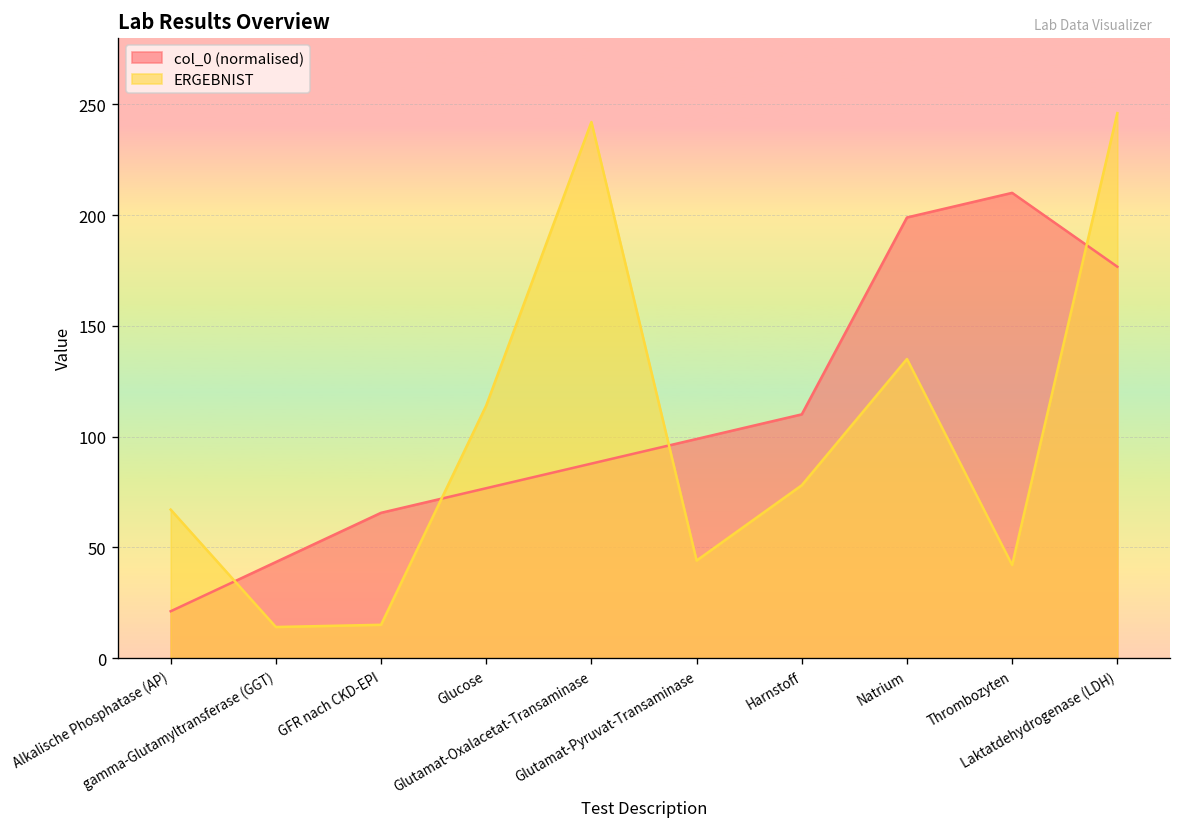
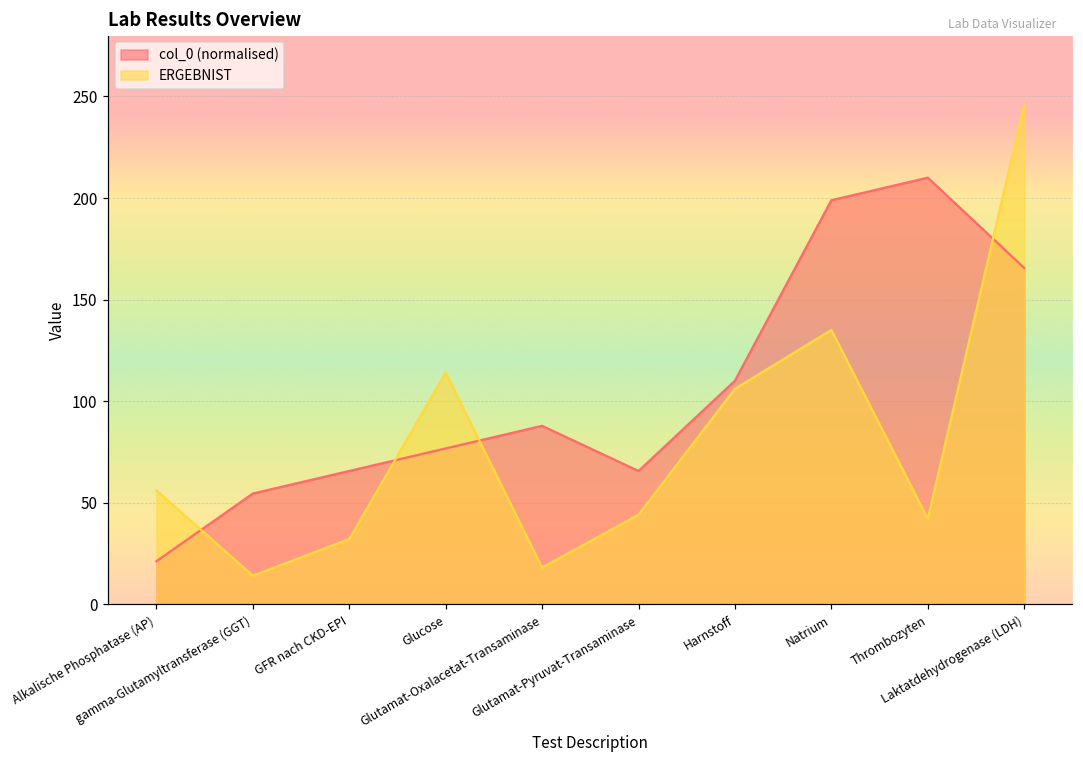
ERGEBNIST, Alkalische Phosphatase (AP): 67 -> 56
col_0 (normalised), gamma-Glutamyltransferase (GGT): 43 -> 54
ERGEBNIST, GFR nach CKD-EPI: 15 -> 32
ERGEBNIST, Glutamat-Oxalacetat-Transaminase: 242 -> 18
col_0 (normalised), Glutamat-Pyruvat-Transaminase: 99 -> 66
ERGEBNIST, Harnstoff: 78 -> 106
col_0 (normalised), Laktatdehydrogenase (LDH): 177 -> 166
